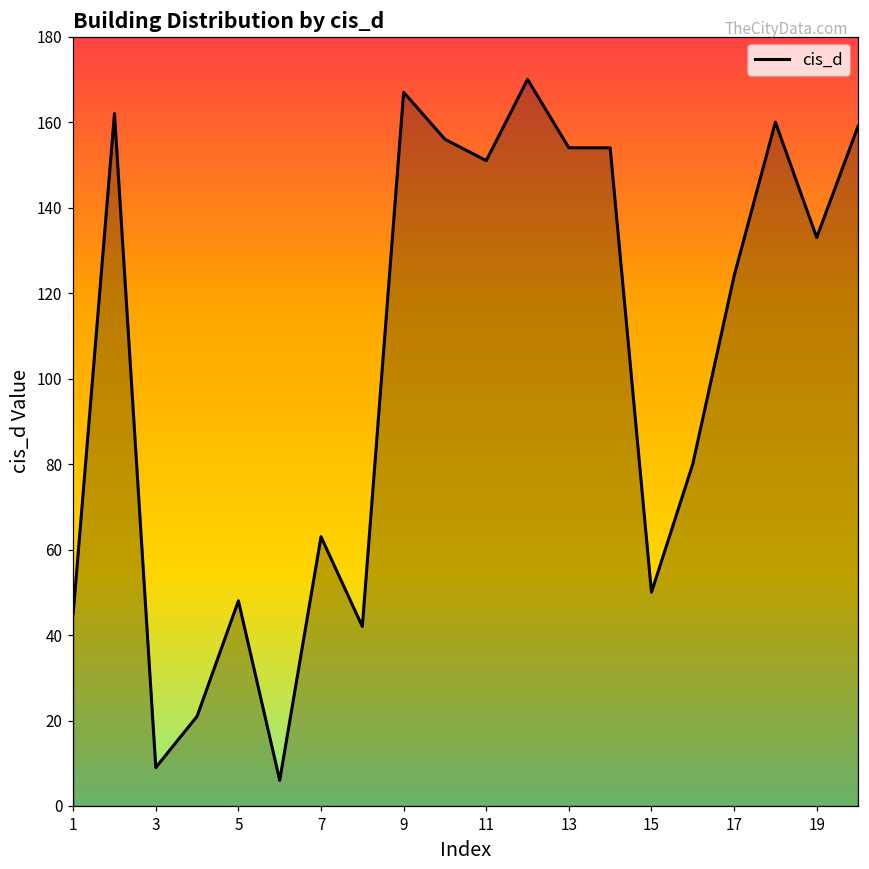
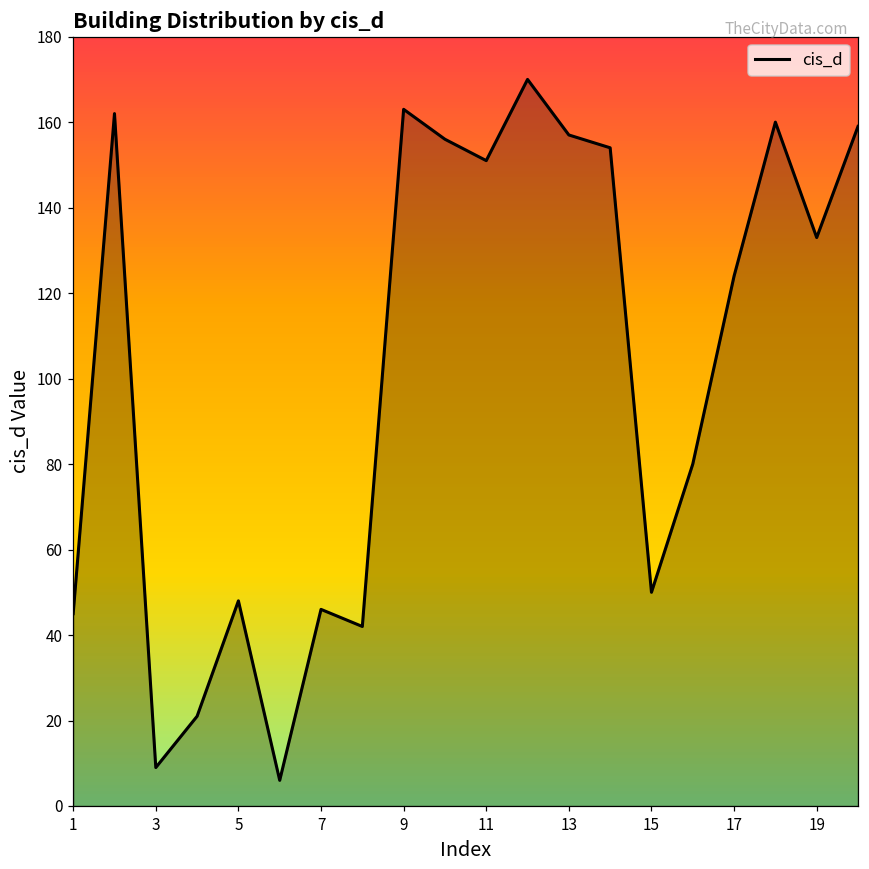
7: 63 -> 46
9: 167 -> 163
13: 154 -> 157
